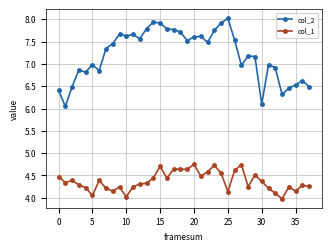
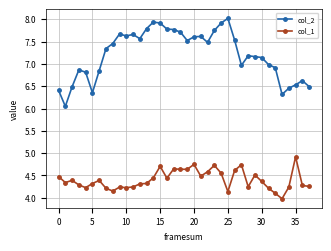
col_2, 5: 7.0 -> 6.4
col_1, 5: 4.1 -> 4.3
col_1, 10: 4.0 -> 4.2
col_2, 30: 6.1 -> 7.1
col_1, 35: 4.2 -> 4.9
